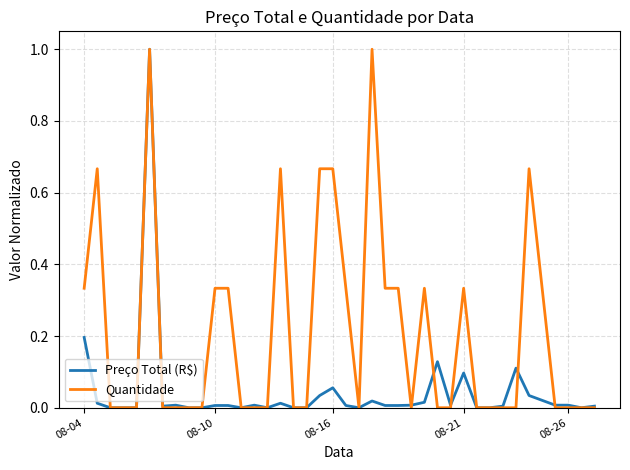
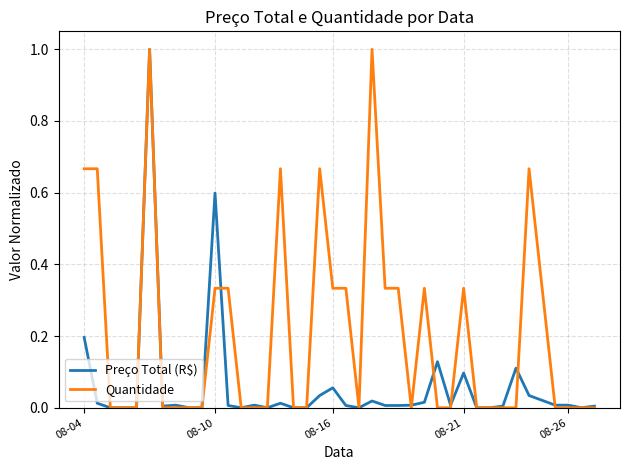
Quantidade, 08-04: 0.33 -> 0.67
Preço Total (R$), 08-10: 0.01 -> 0.60
Quantidade, 08-16: 0.67 -> 0.33
